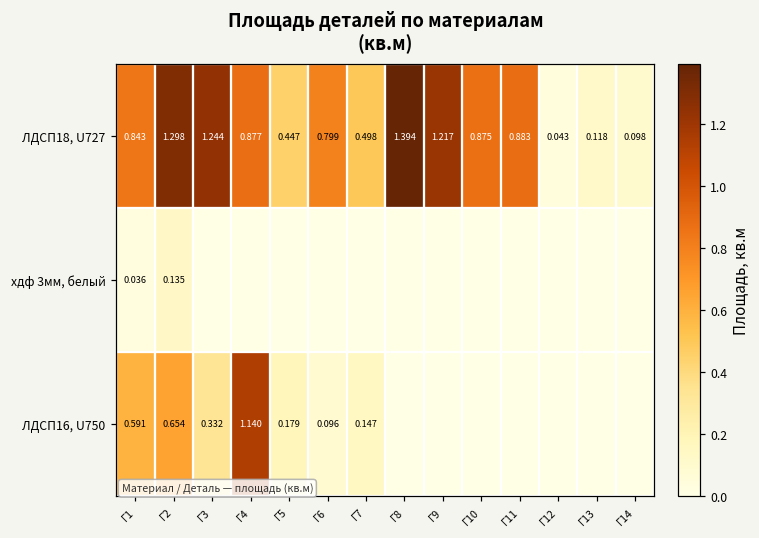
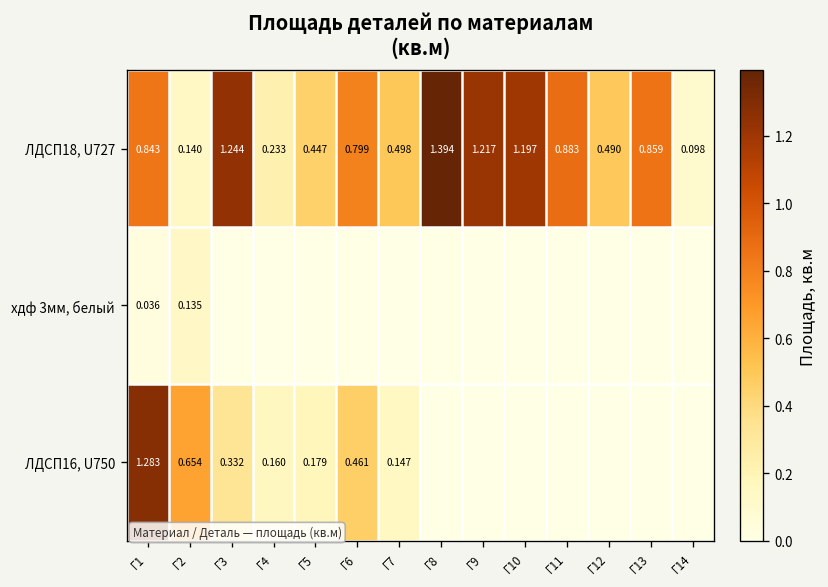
ЛДСП18, U727, Г2: 1.298 -> 0.140
ЛДСП18, U727, Г4: 0.877 -> 0.233
ЛДСП18, U727, Г10: 0.875 -> 1.197
ЛДСП18, U727, Г12: 0.043 -> 0.490
ЛДСП18, U727, Г13: 0.118 -> 0.859
ЛДСП16, U750, Г1: 0.591 -> 1.283
ЛДСП16, U750, Г4: 1.140 -> 0.160
ЛДСП16, U750, Г6: 0.096 -> 0.461
